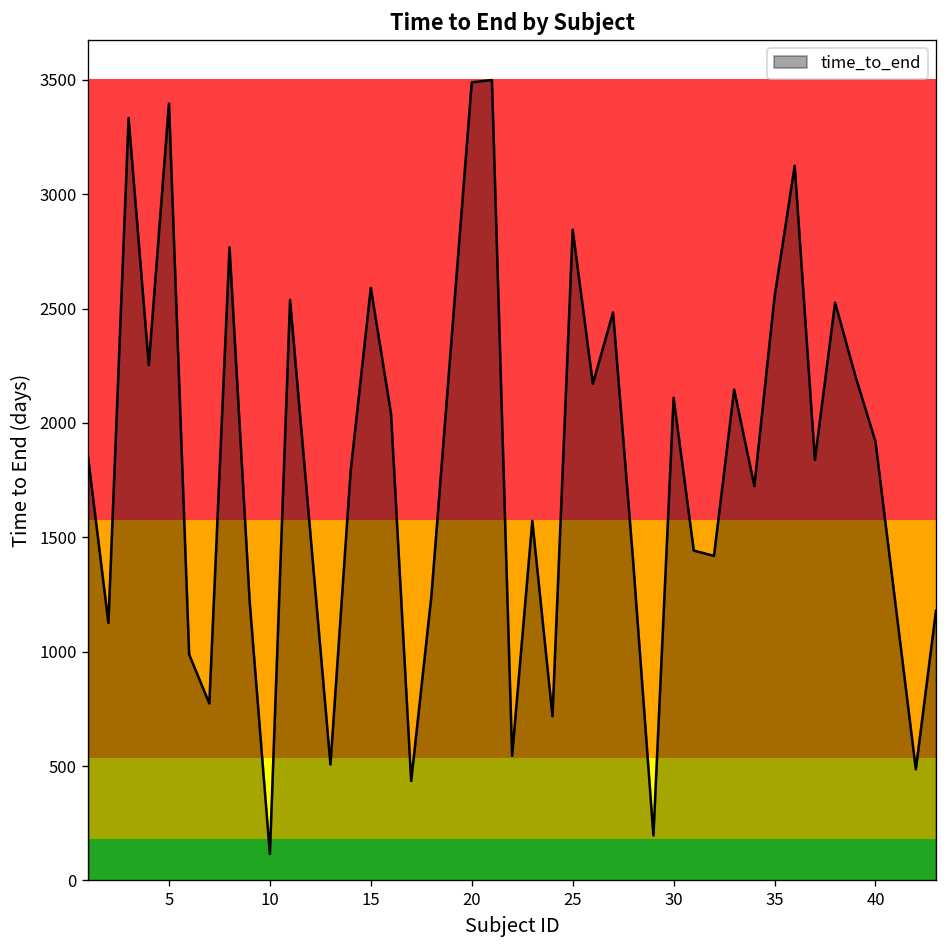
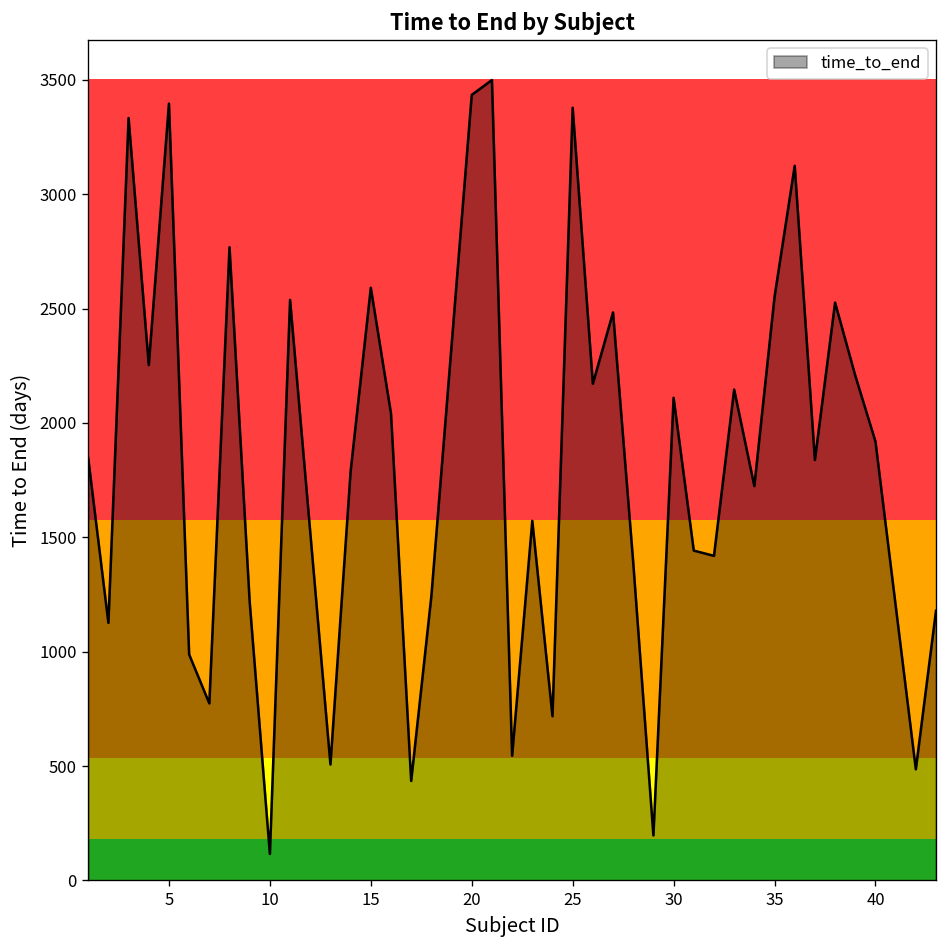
20: 3490 -> 3430
25: 2850 -> 3380
